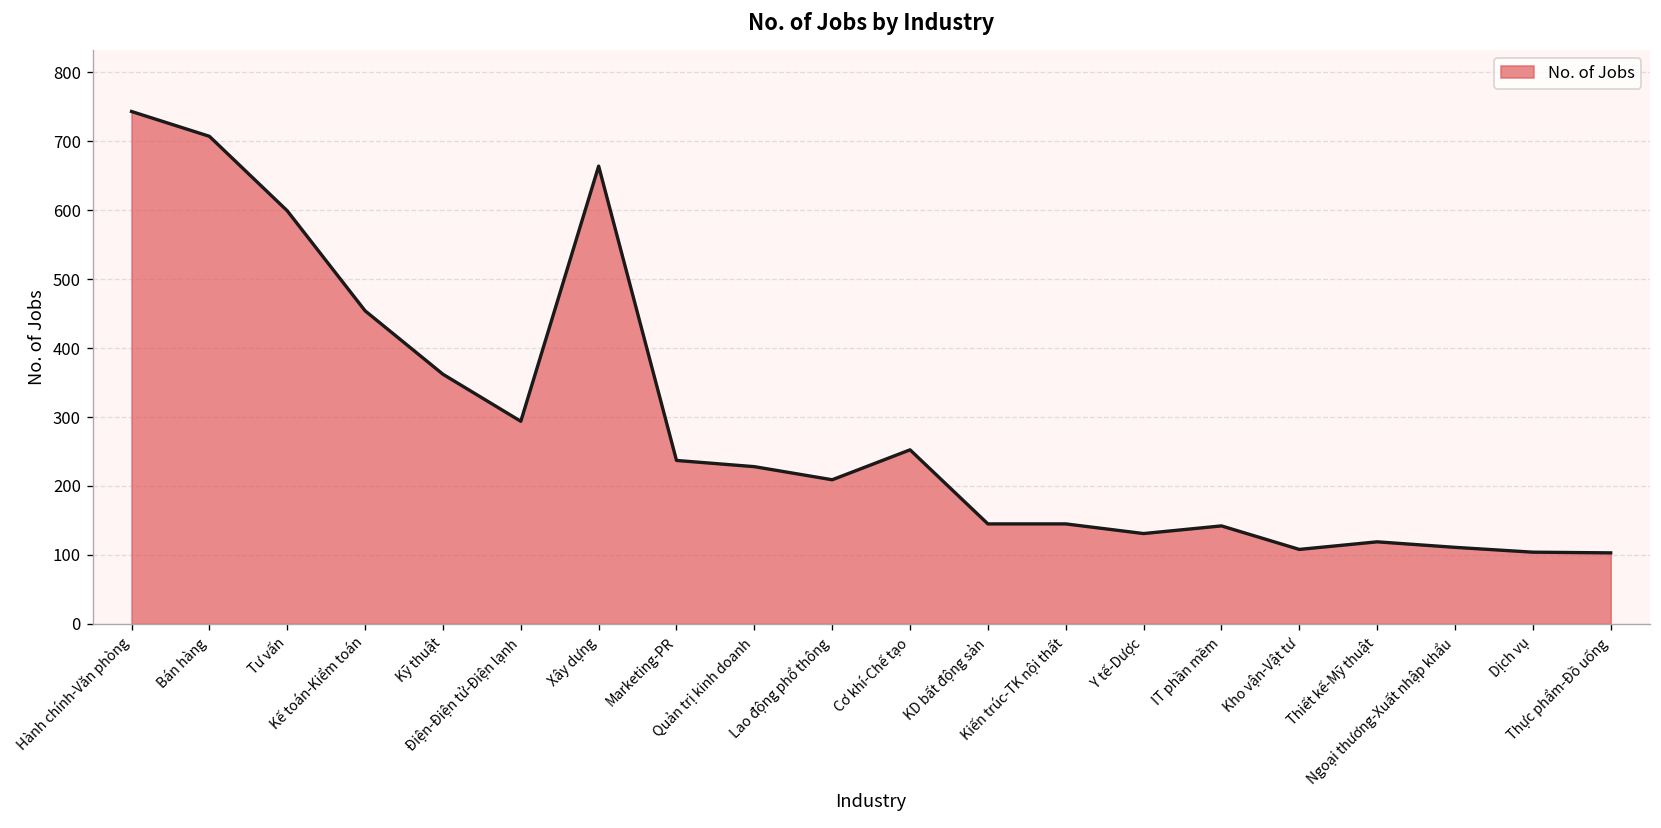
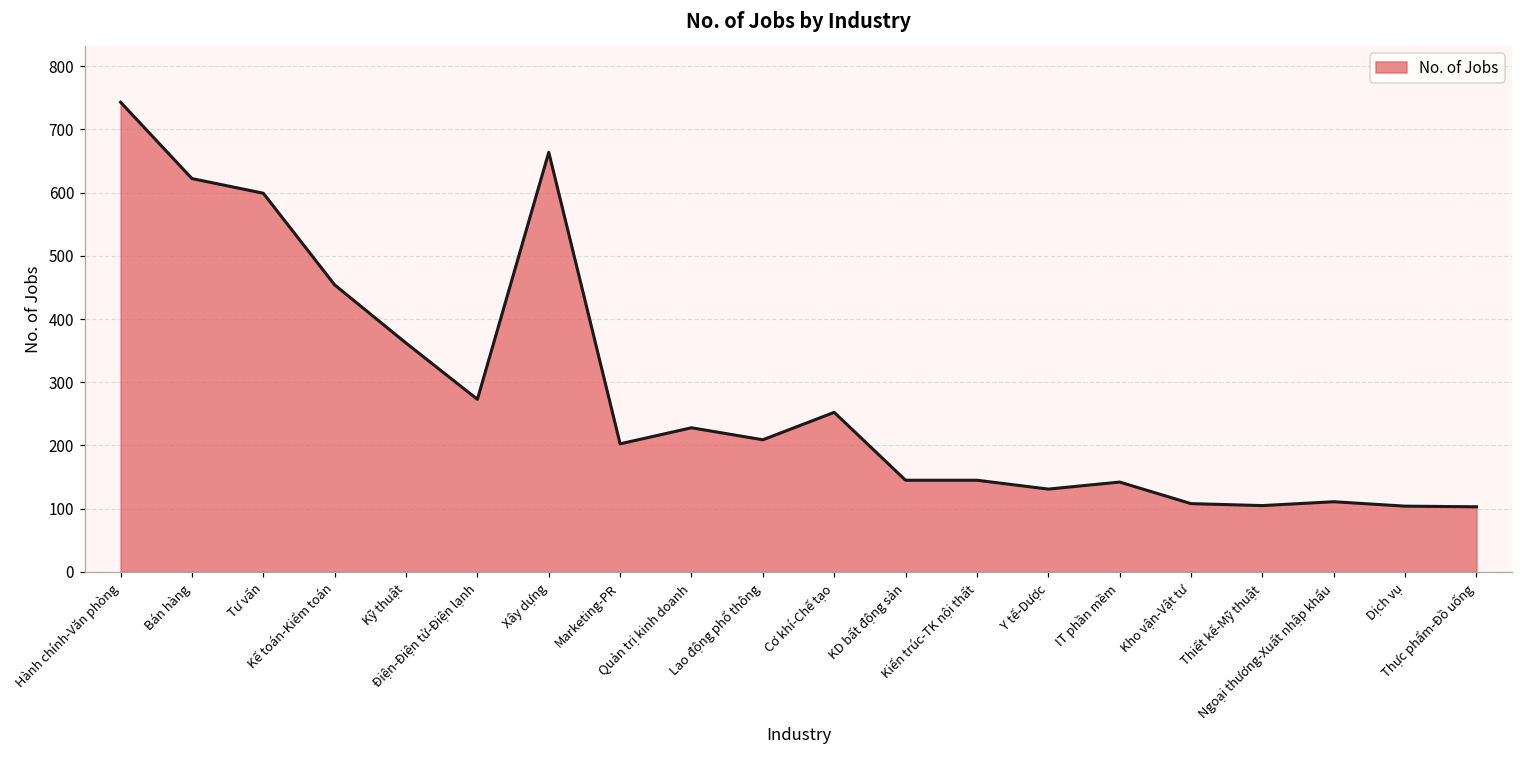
Bán hàng: 710 -> 620
Điện-Điện tử-Điện lạnh: 290 -> 270
Marketing-PR: 240 -> 200
Thiết kế-Mỹ thuật: 120 -> 100
